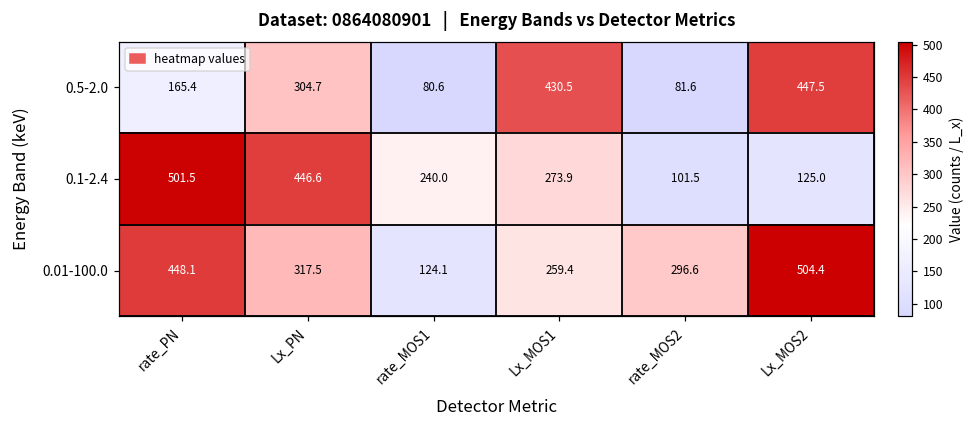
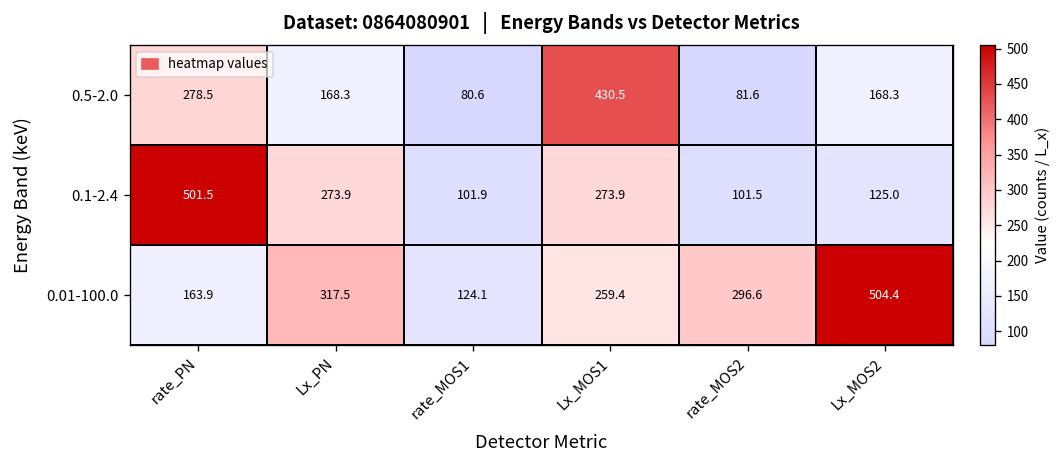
0.5-2.0, rate_PN: 165.4 -> 278.5
0.5-2.0, Lx_PN: 304.7 -> 168.3
0.5-2.0, Lx_MOS2: 447.5 -> 168.3
0.1-2.4, Lx_PN: 446.6 -> 273.9
0.1-2.4, rate_MOS1: 240.0 -> 101.9
0.01-100.0, rate_PN: 448.1 -> 163.9
